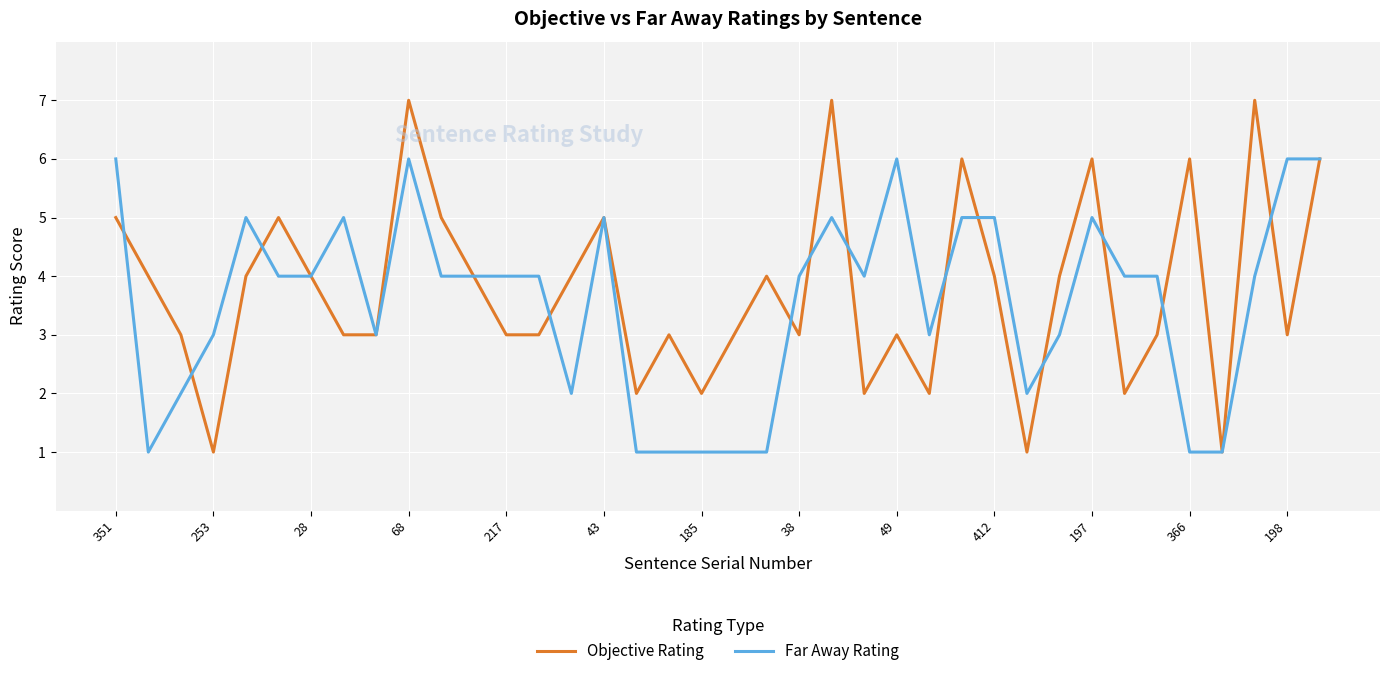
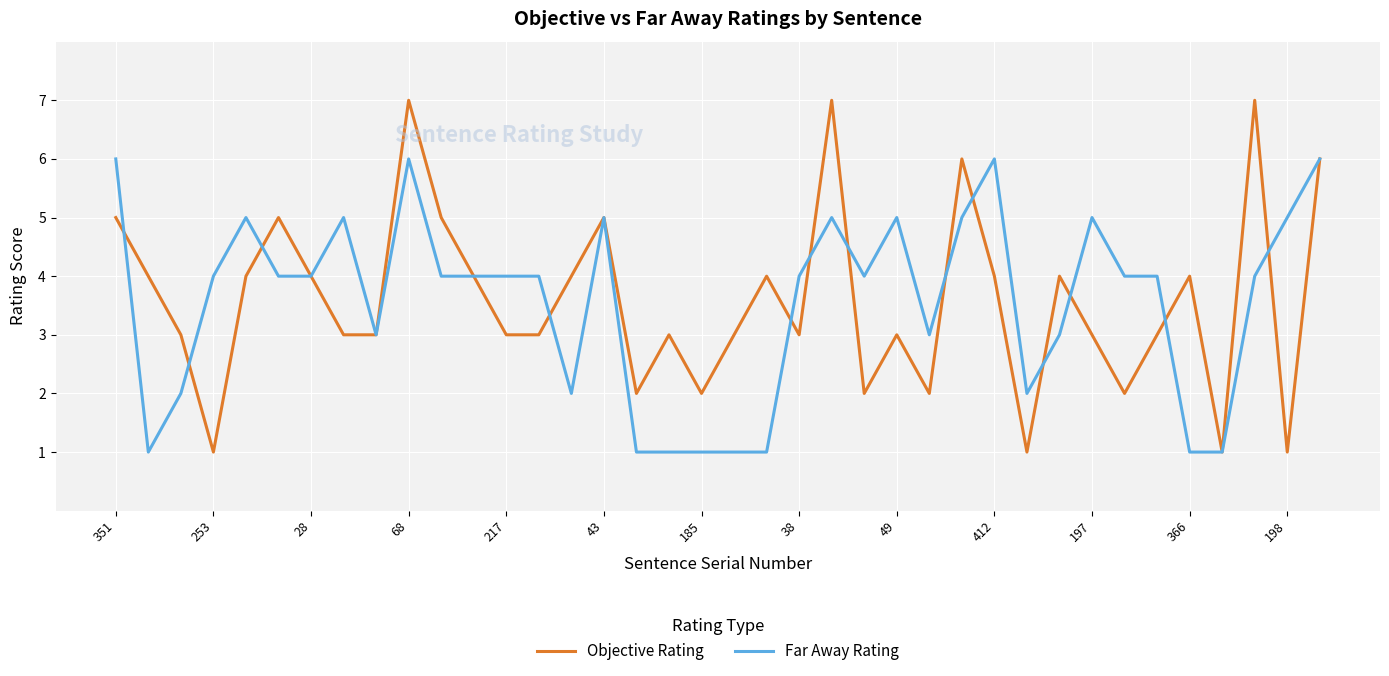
Far Away Rating, 253: 3 -> 4
Far Away Rating, 49: 6 -> 5
Far Away Rating, 412: 5 -> 6
Objective Rating, 197: 6 -> 3
Objective Rating, 366: 6 -> 4
Objective Rating, 198: 3 -> 1
Far Away Rating, 198: 6 -> 5
